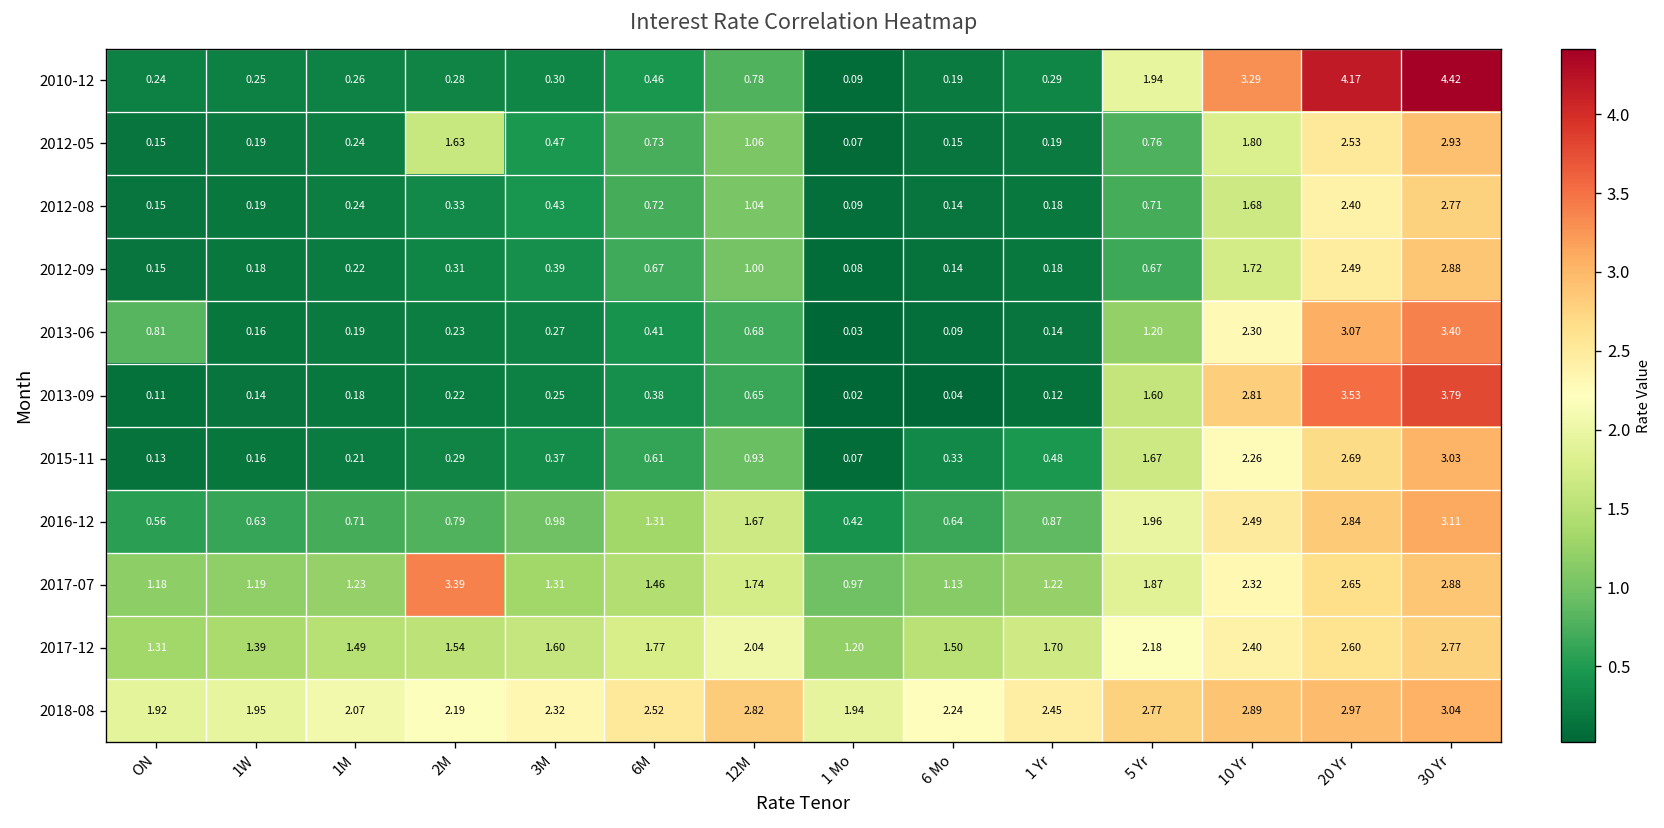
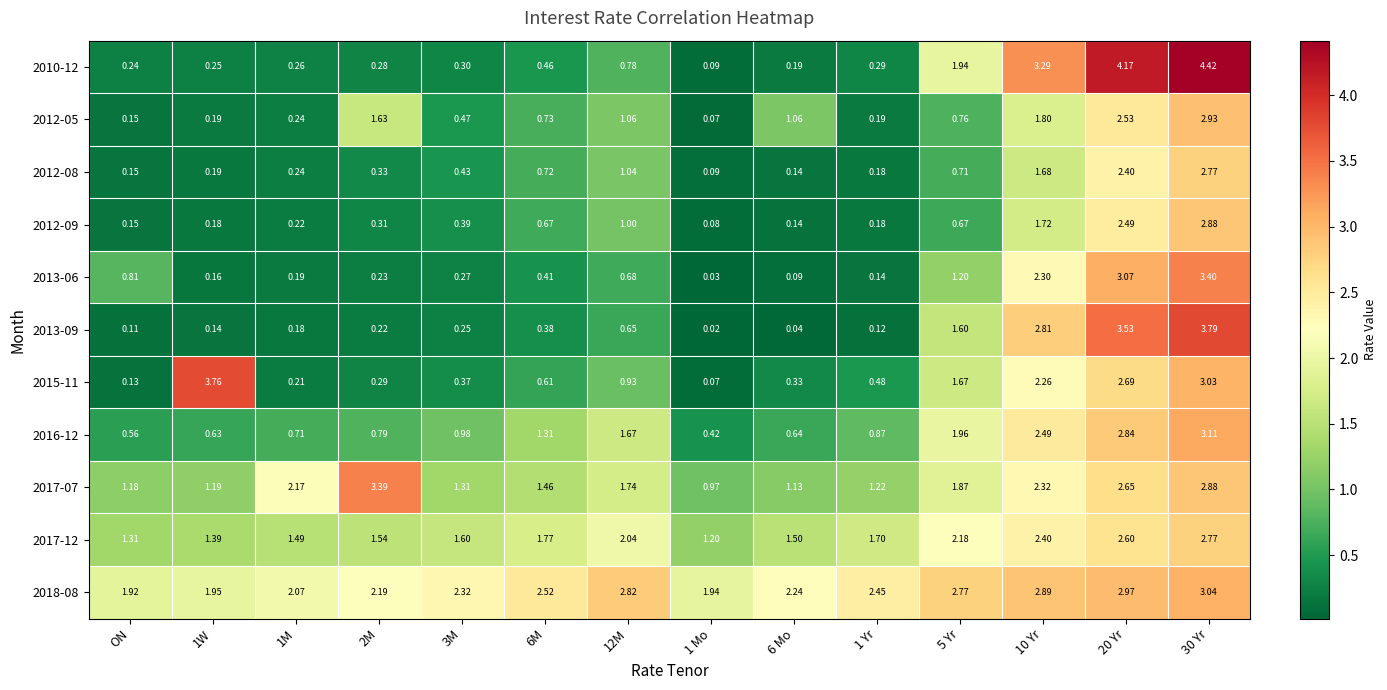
2012-05, 6 Mo: 0.15 -> 1.06
2015-11, 1W: 0.16 -> 3.76
2017-07, 1M: 1.23 -> 2.17
